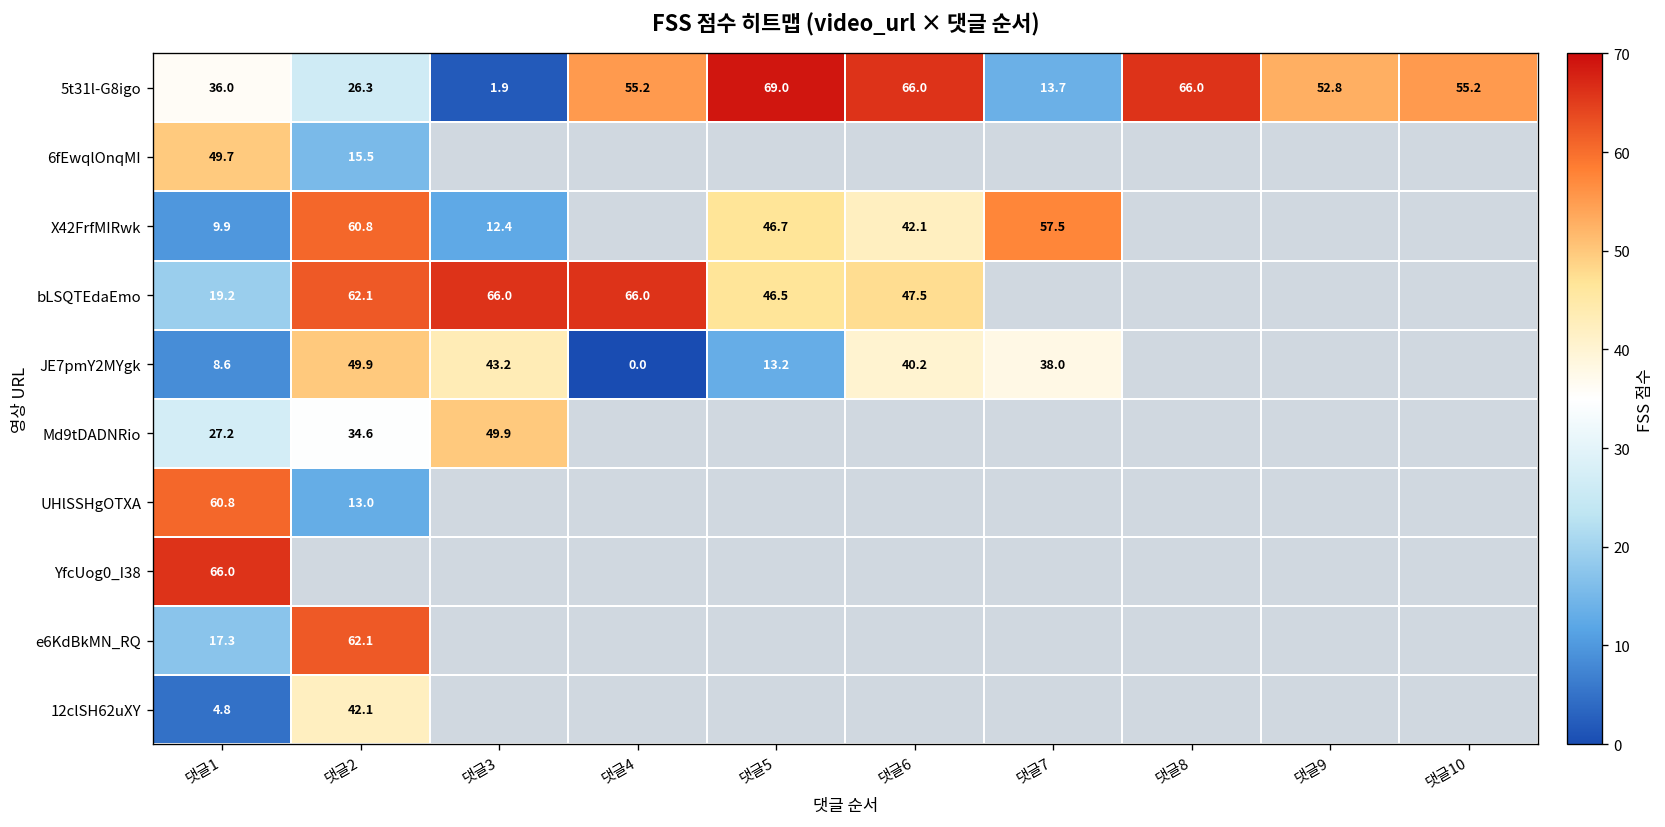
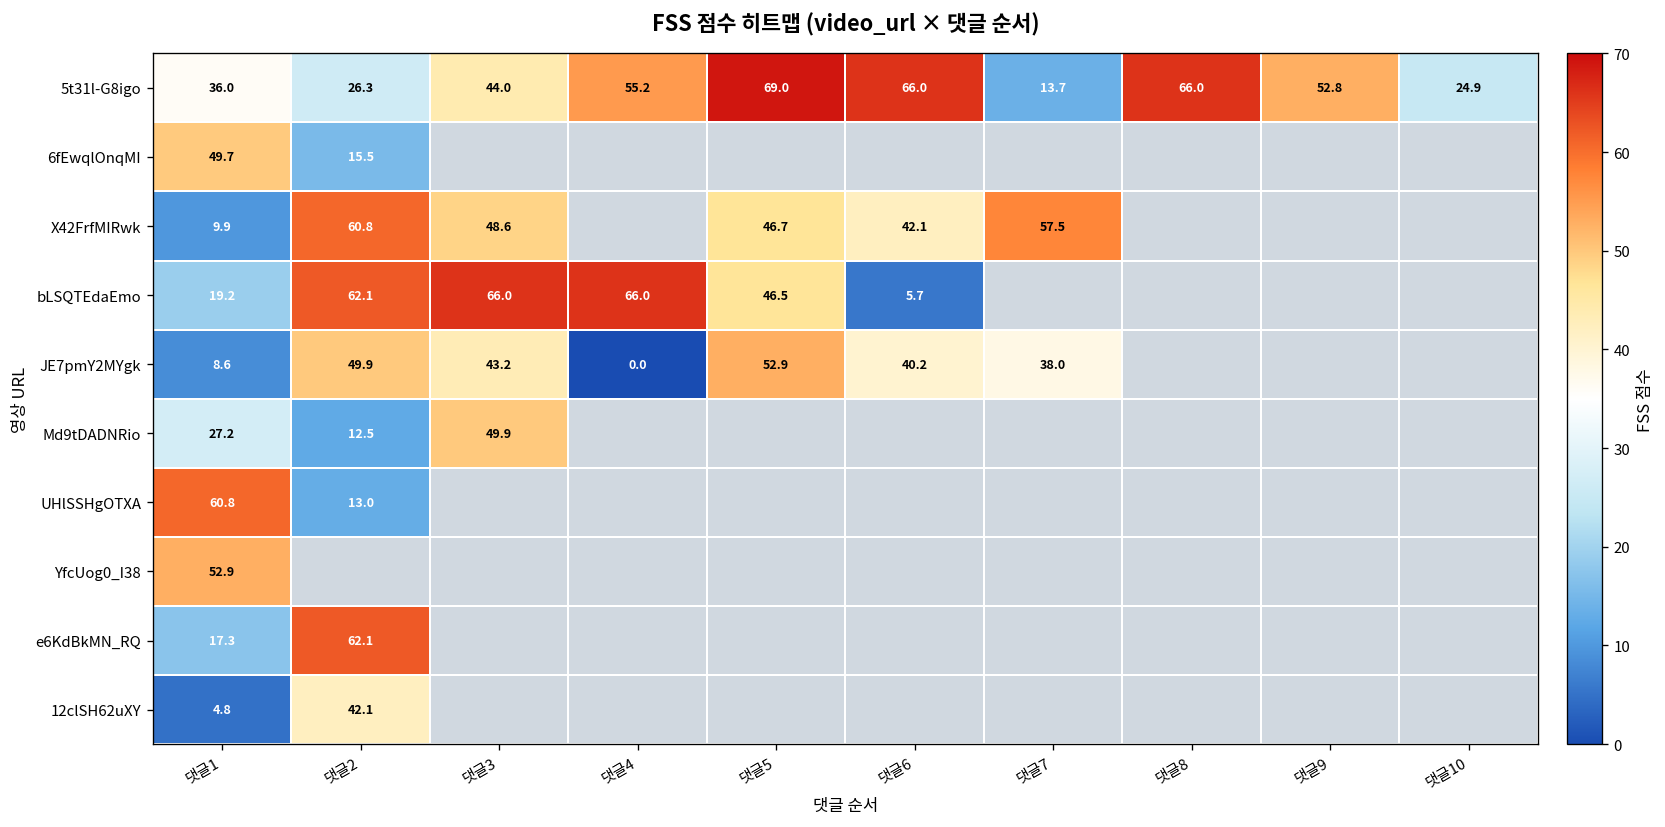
5t31l-G8igo, 댓글3: 1.9 -> 44.0
5t31l-G8igo, 댓글10: 55.2 -> 24.9
X42FrfMIRwk, 댓글3: 12.4 -> 48.6
bLSQTEdaEmo, 댓글6: 47.5 -> 5.7
JE7pmY2MYgk, 댓글5: 13.2 -> 52.9
Md9tDADNRio, 댓글2: 34.6 -> 12.5
YfcUog0_I38, 댓글1: 66.0 -> 52.9
